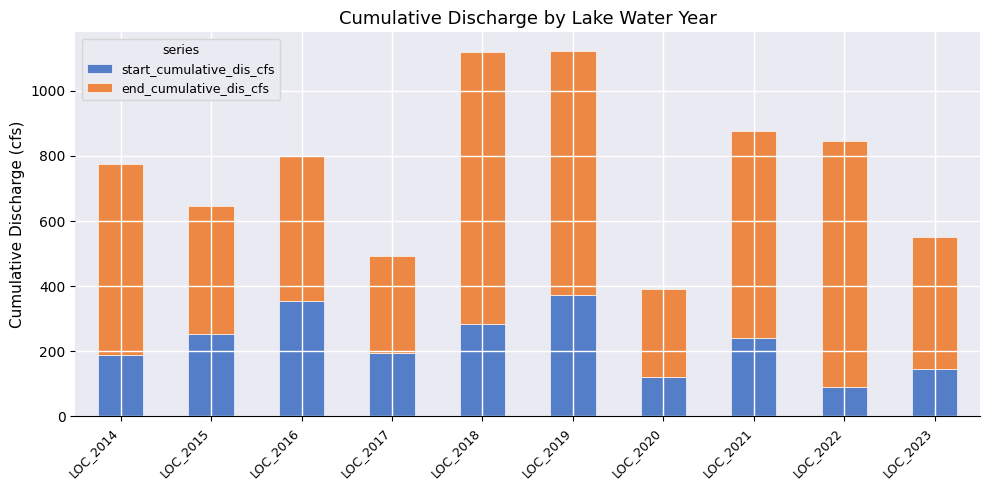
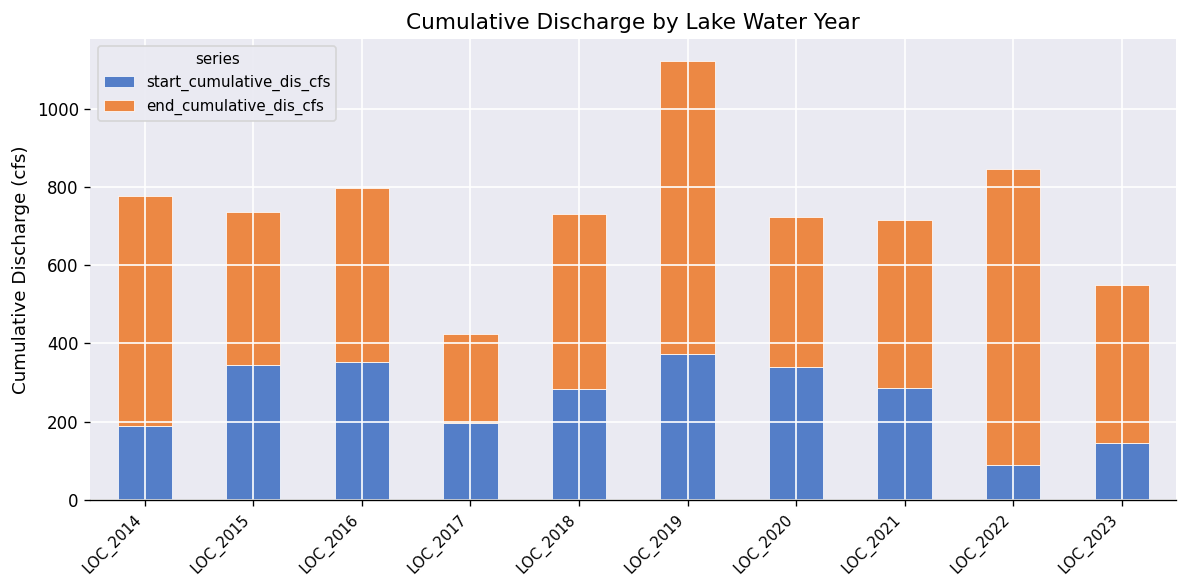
start_cumulative_dis_cfs, LOC_2015: 250 -> 340
end_cumulative_dis_cfs, LOC_2017: 300 -> 230
end_cumulative_dis_cfs, LOC_2018: 840 -> 450
start_cumulative_dis_cfs, LOC_2020: 120 -> 340
end_cumulative_dis_cfs, LOC_2020: 270 -> 380
start_cumulative_dis_cfs, LOC_2021: 240 -> 290
end_cumulative_dis_cfs, LOC_2021: 640 -> 430
